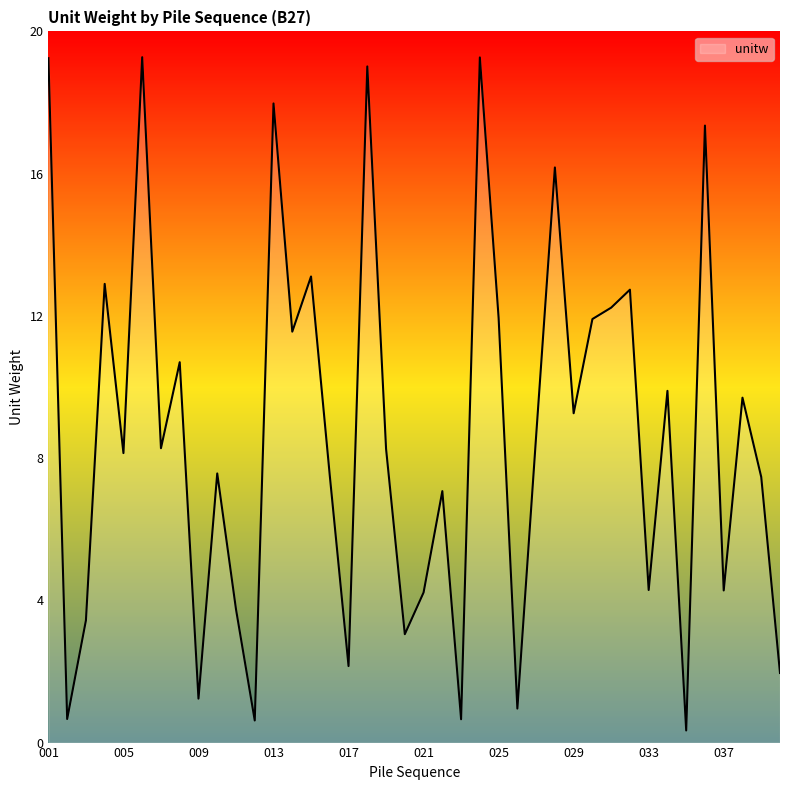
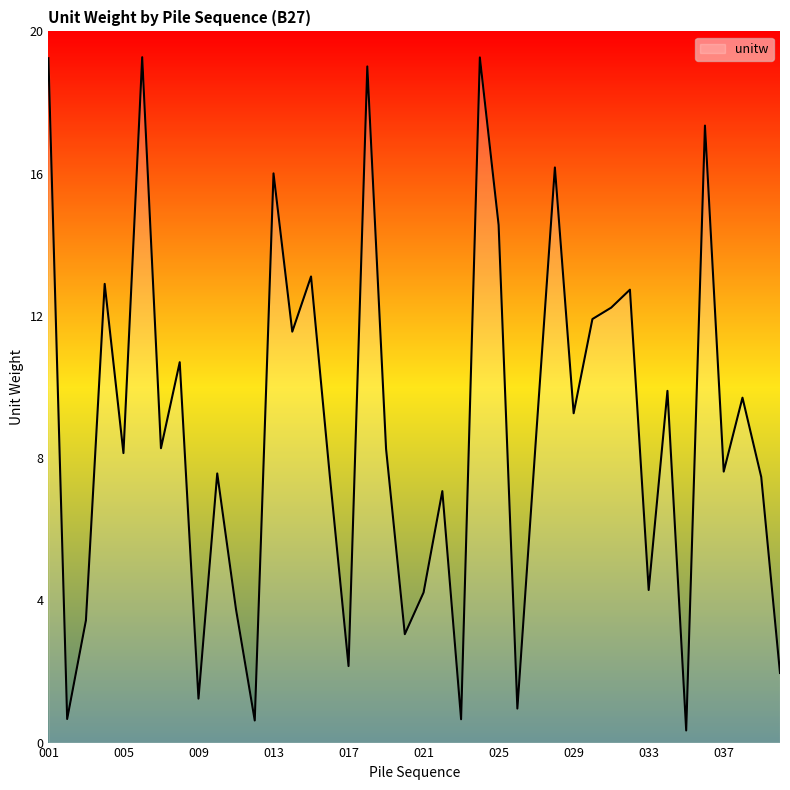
013: 18.0 -> 16.0
025: 11.9 -> 14.6
037: 4.3 -> 7.6
